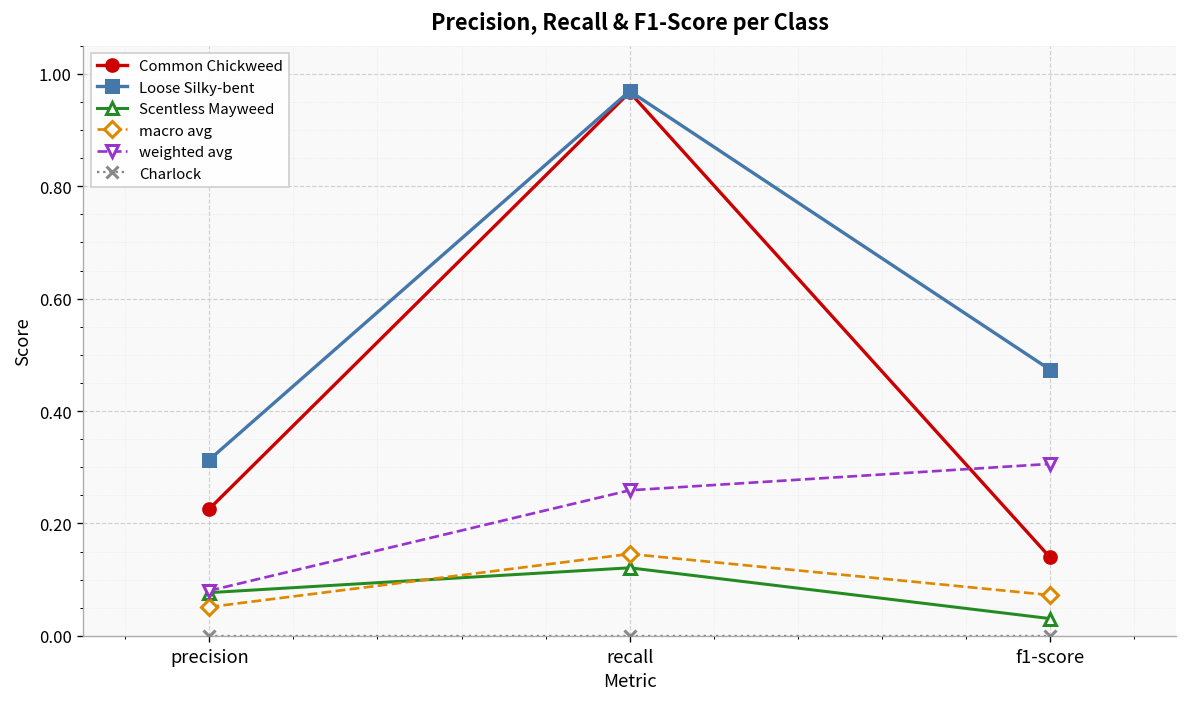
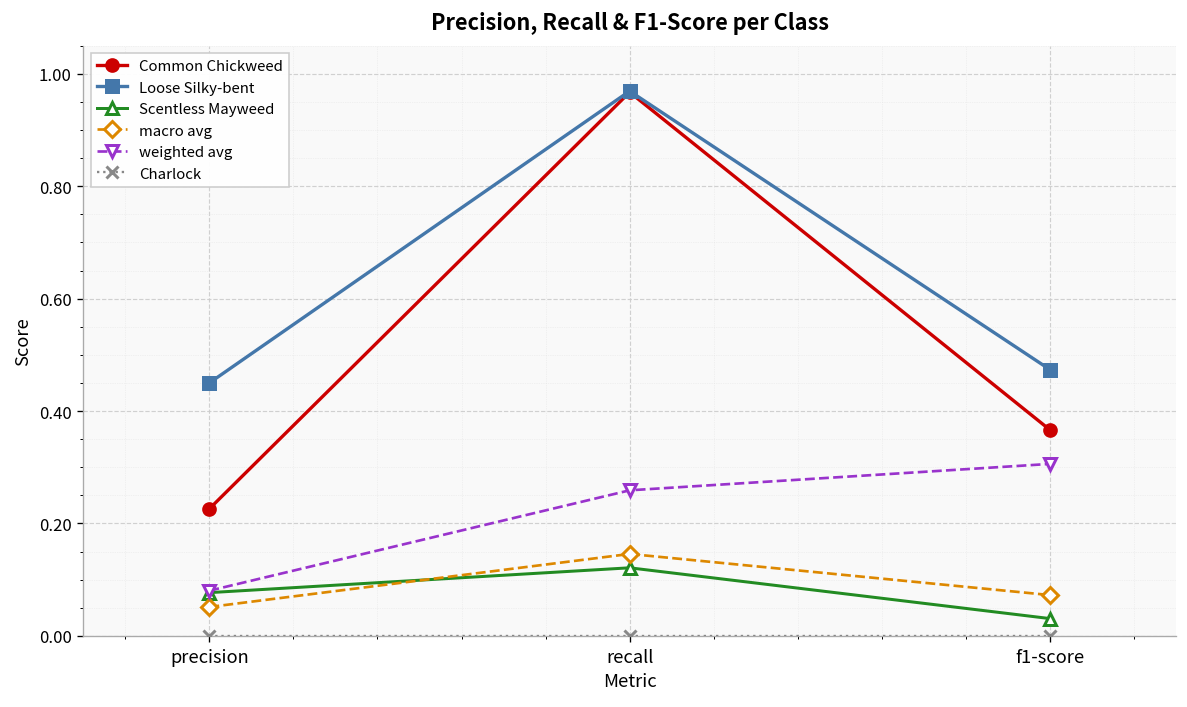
Loose Silky-bent, precision: 0.31 -> 0.45
Common Chickweed, f1-score: 0.14 -> 0.37
